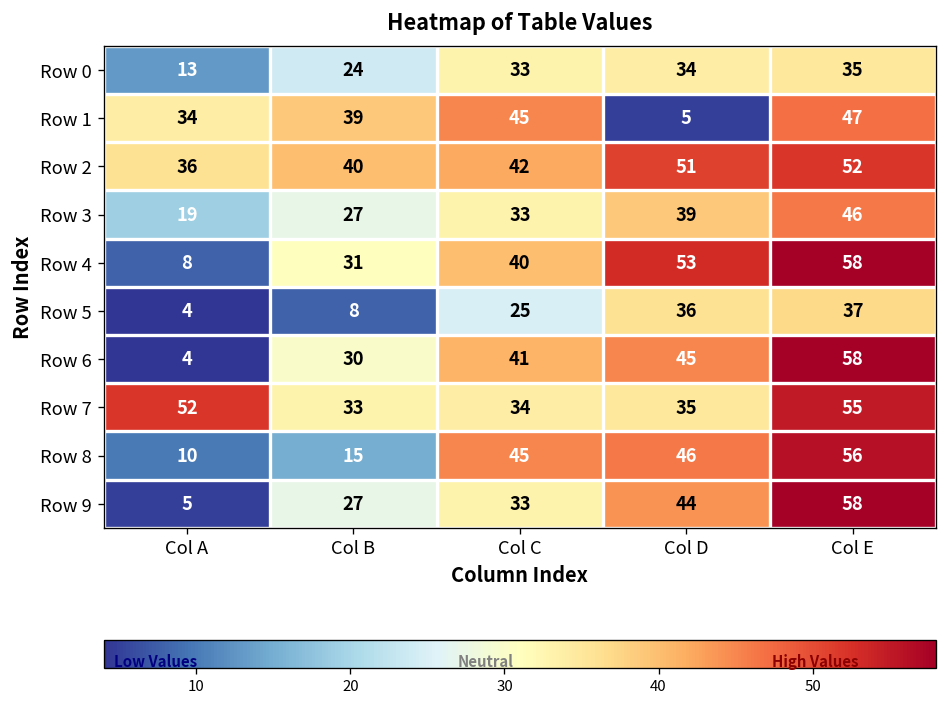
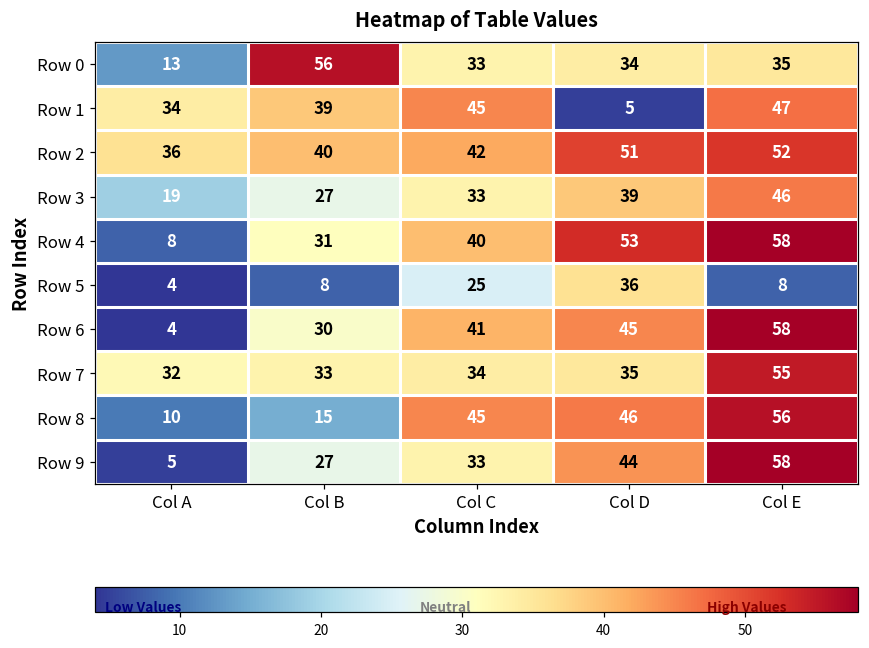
Row 0, Col B: 24 -> 56
Row 5, Col E: 37 -> 8
Row 7, Col A: 52 -> 32
